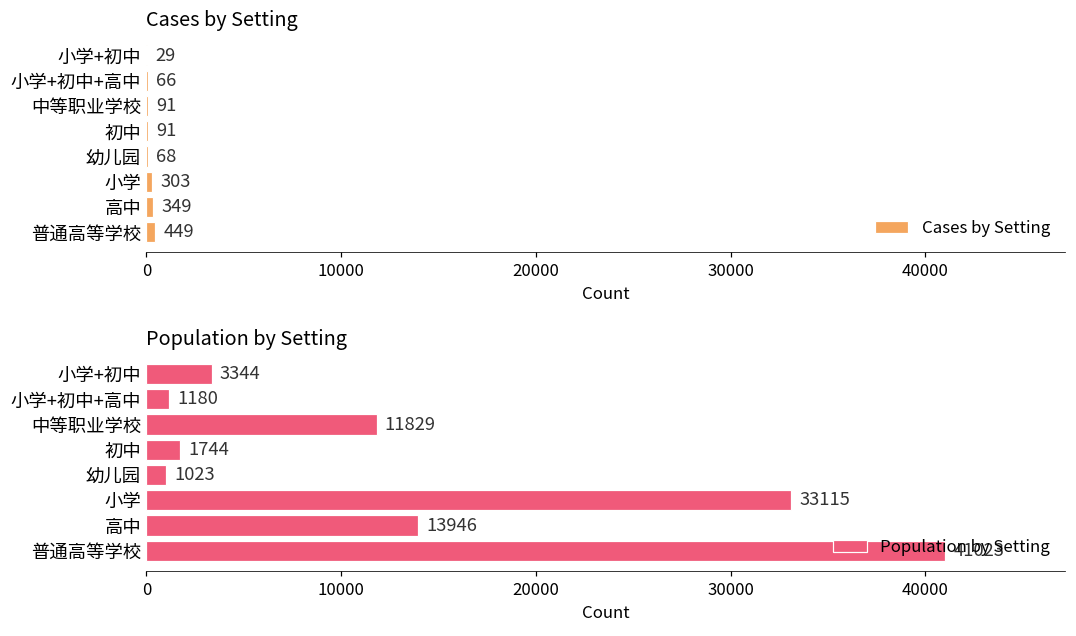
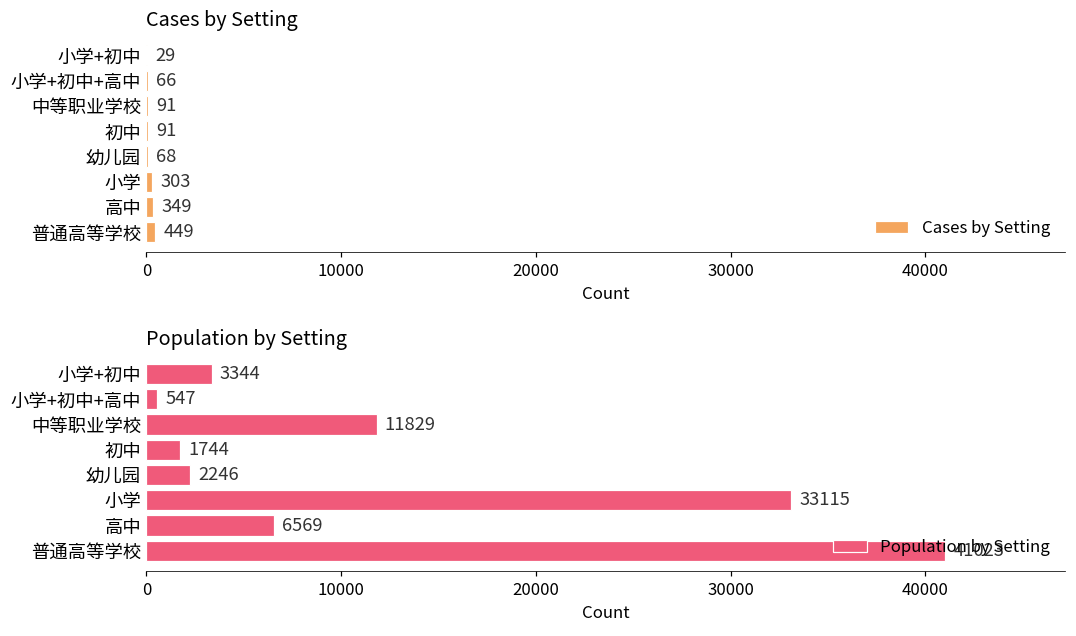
Population by Setting, 小学+初中+高中: 1180 -> 547
Population by Setting, 幼儿园: 1023 -> 2246
Population by Setting, 高中: 13946 -> 6569
